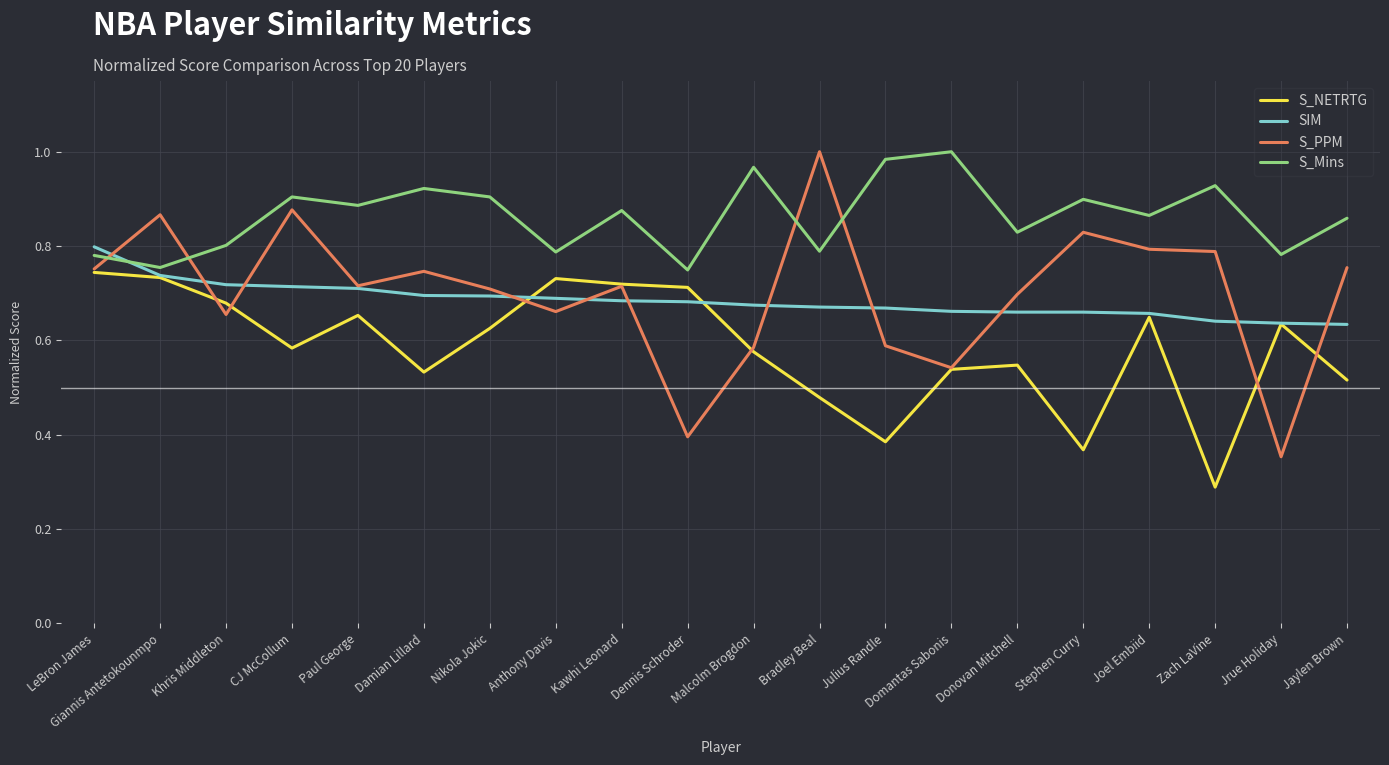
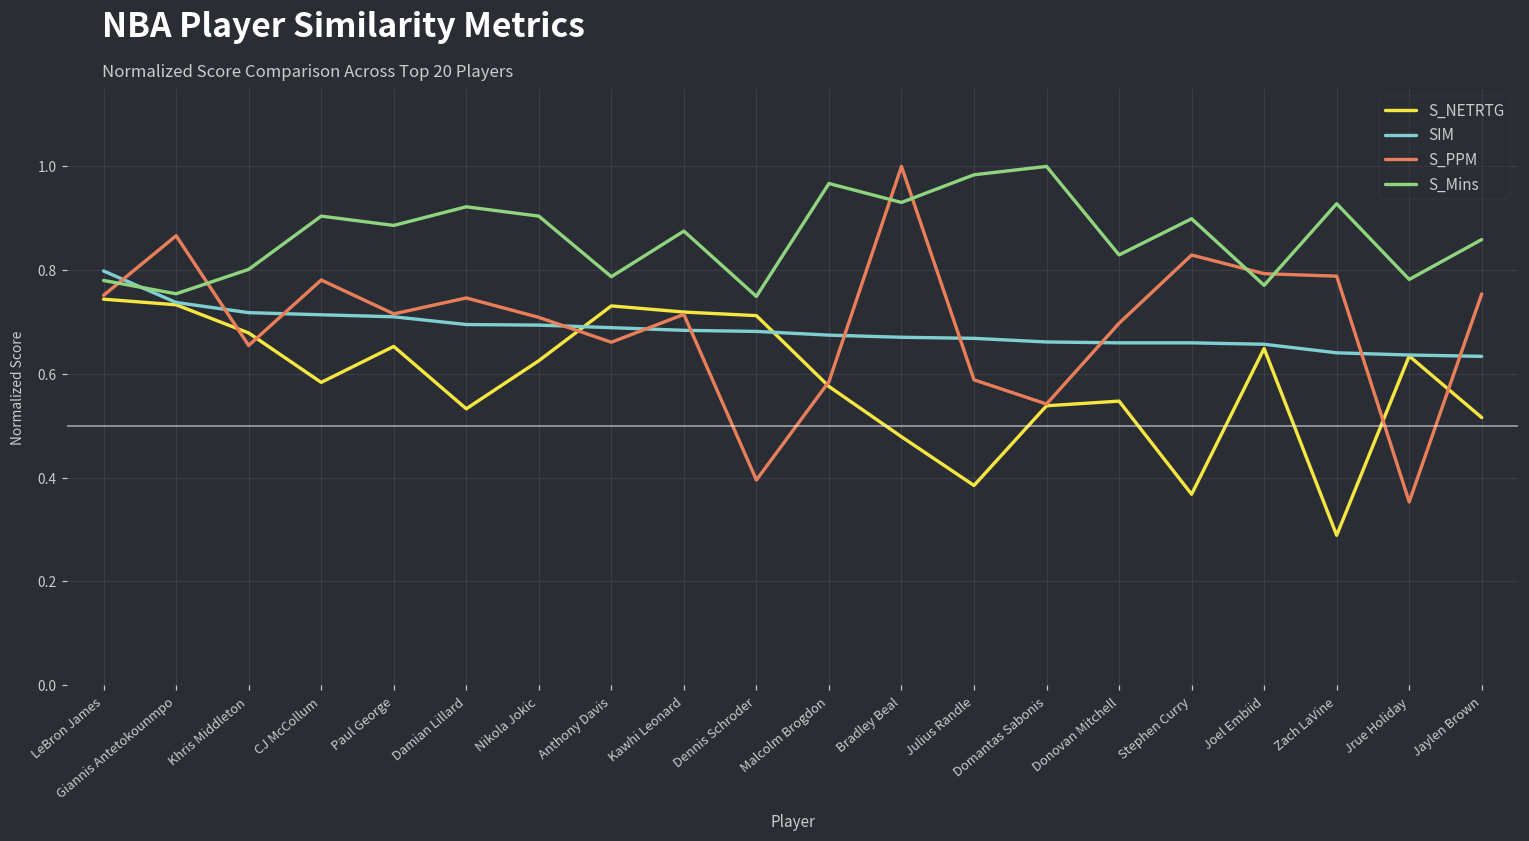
S_PPM, CJ McCollum: 0.88 -> 0.78
S_Mins, Bradley Beal: 0.79 -> 0.93
S_Mins, Joel Embiid: 0.86 -> 0.77
